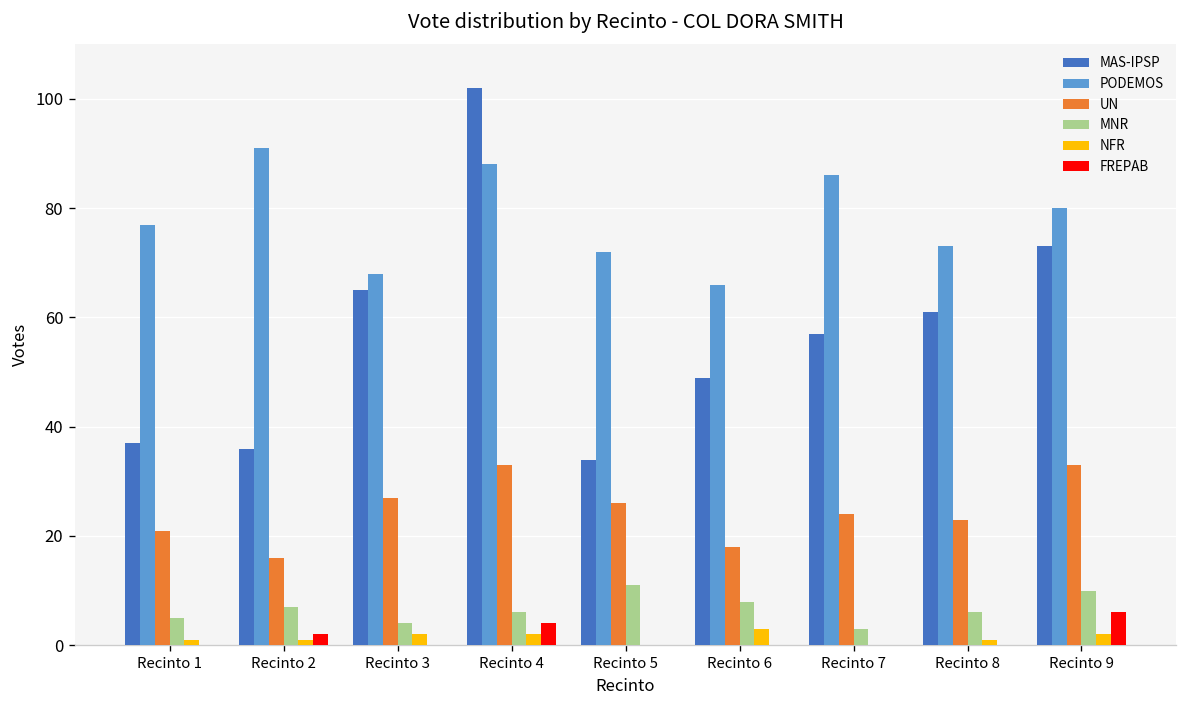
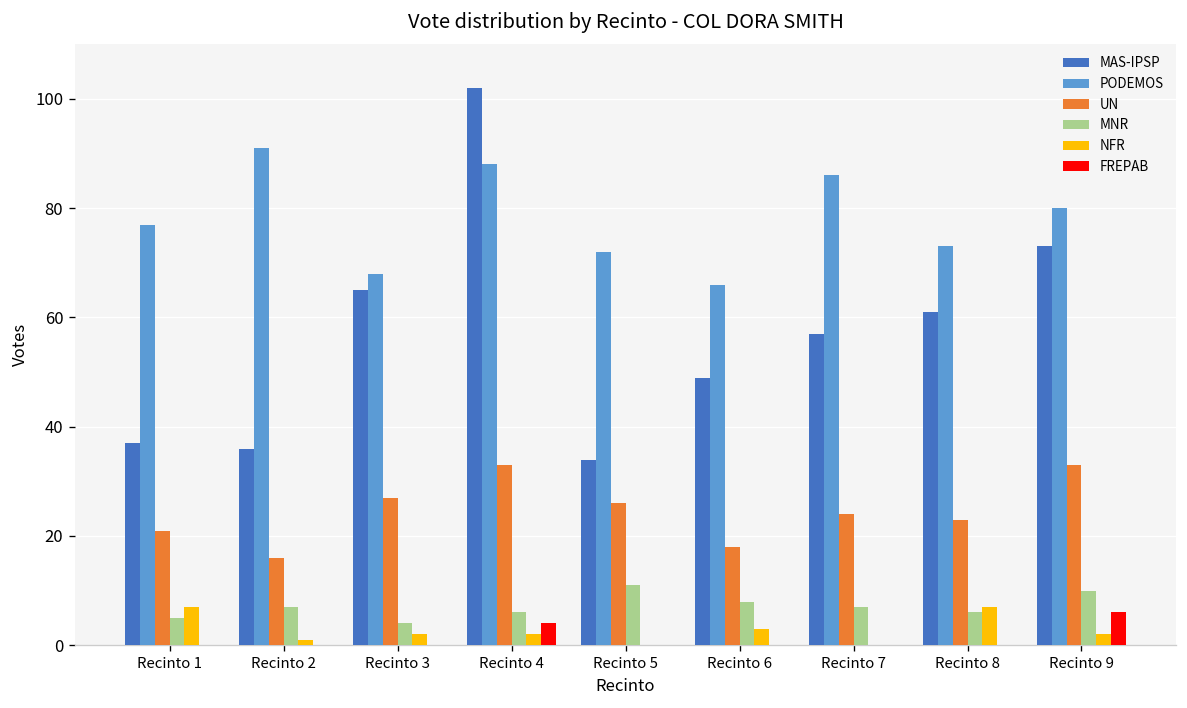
NFR, Recinto 1: 1 -> 7
FREPAB, Recinto 2: 2 -> 0
MNR, Recinto 7: 3 -> 7
NFR, Recinto 8: 1 -> 7
